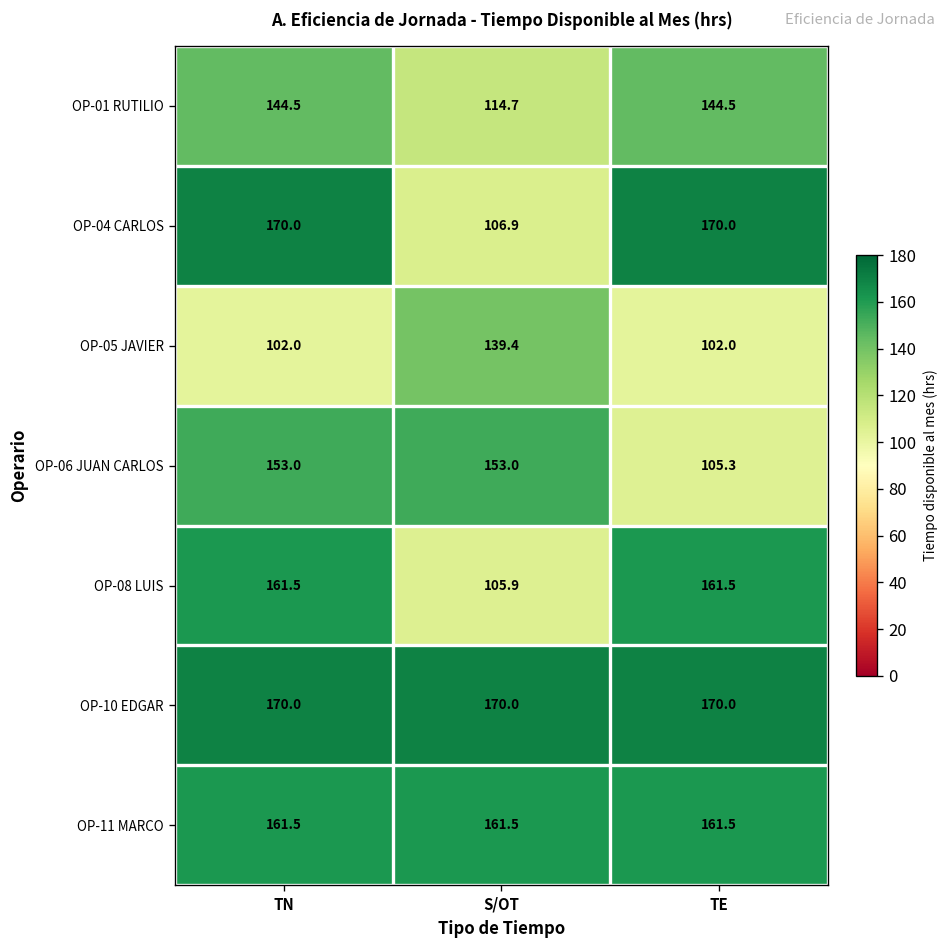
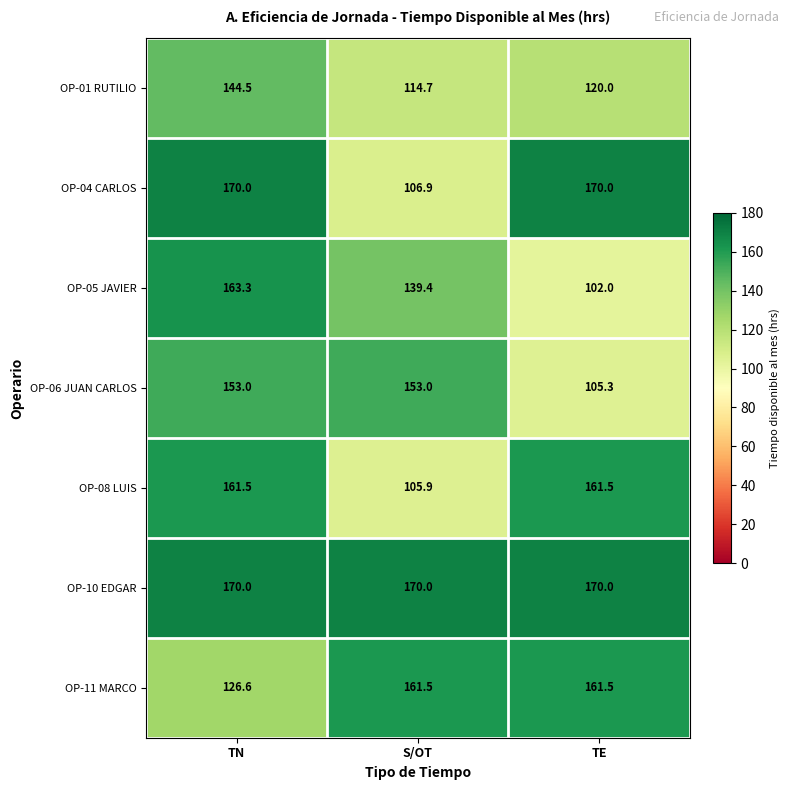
OP-01 RUTILIO, TE: 144.5 -> 120.0
OP-05 JAVIER, TN: 102.0 -> 163.3
OP-11 MARCO, TN: 161.5 -> 126.6
